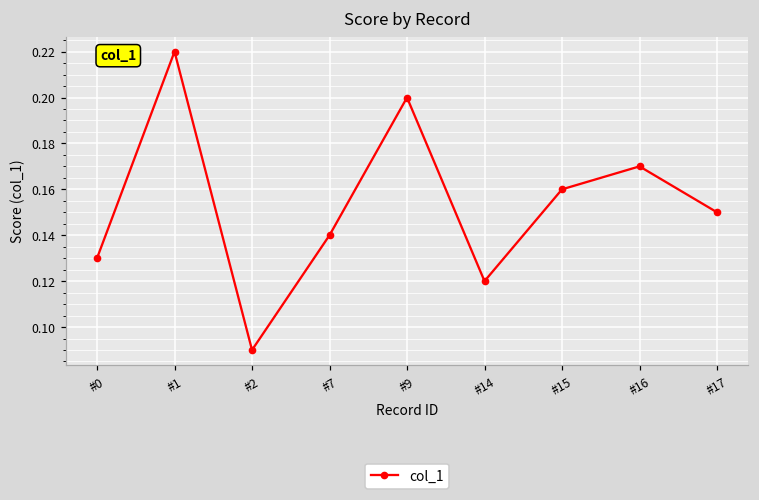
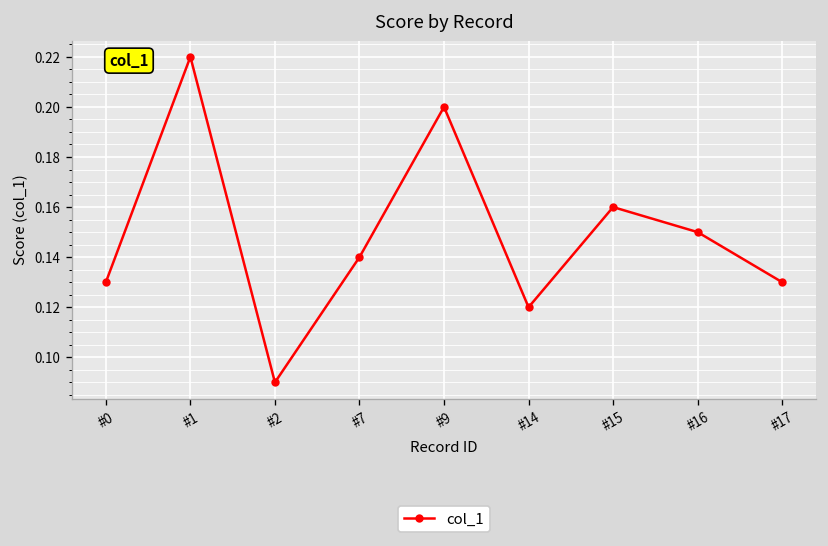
#16: 0.17 -> 0.15
#17: 0.15 -> 0.13
